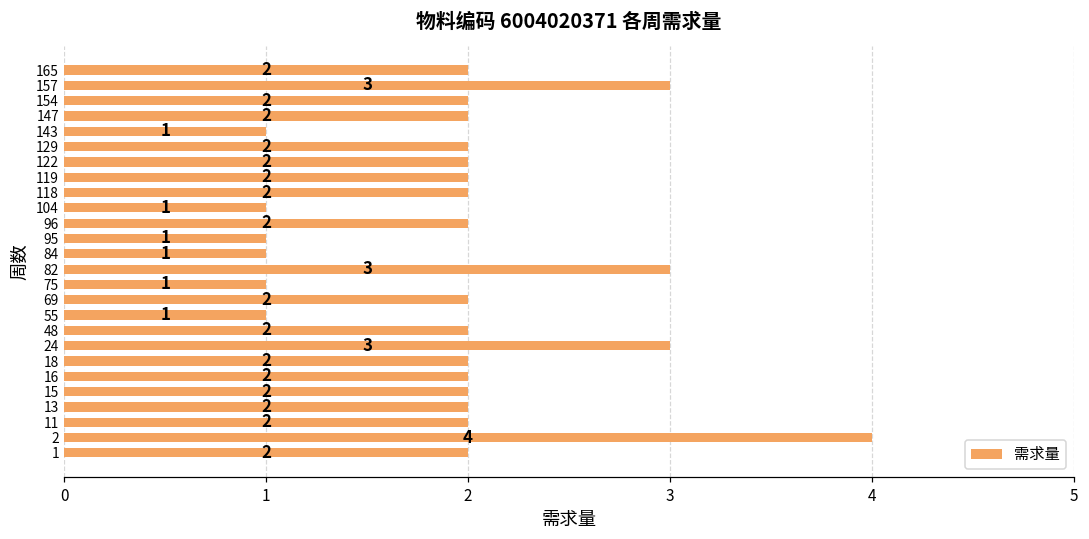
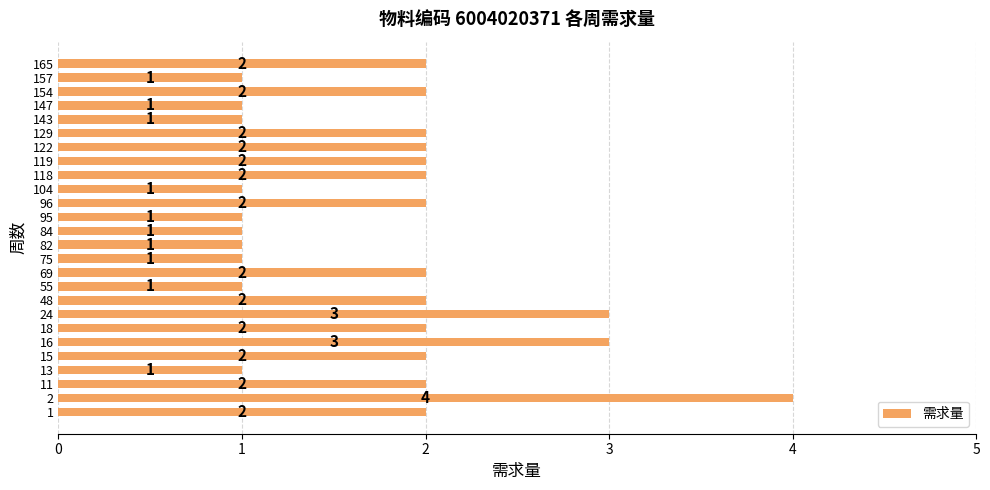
157: 3 -> 1
147: 2 -> 1
82: 3 -> 1
16: 2 -> 3
13: 2 -> 1
